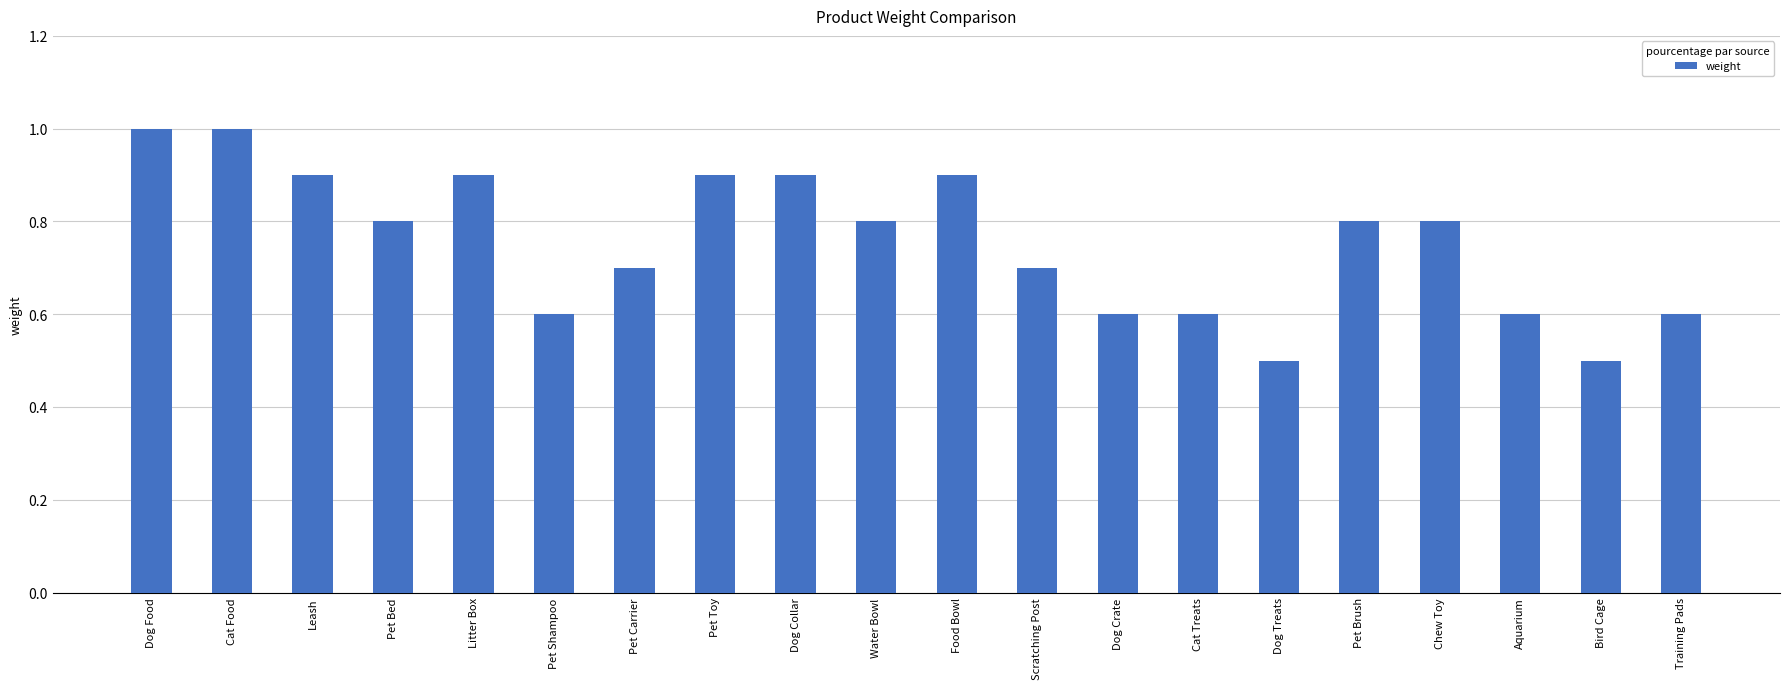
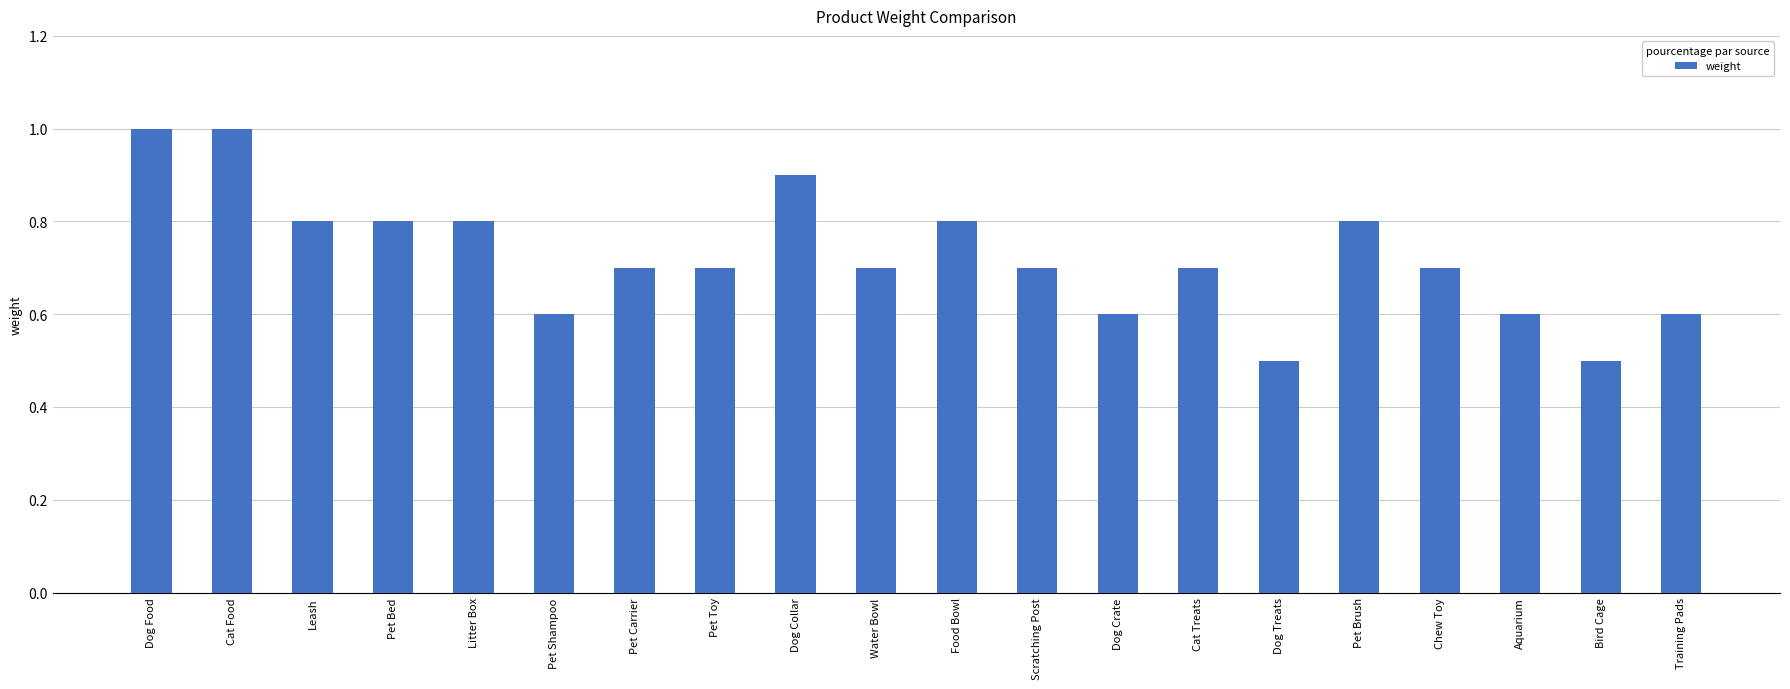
Leash: 0.9 -> 0.8
Litter Box: 0.9 -> 0.8
Pet Toy: 0.9 -> 0.7
Water Bowl: 0.8 -> 0.7
Food Bowl: 0.9 -> 0.8
Cat Treats: 0.6 -> 0.7
Chew Toy: 0.8 -> 0.7
